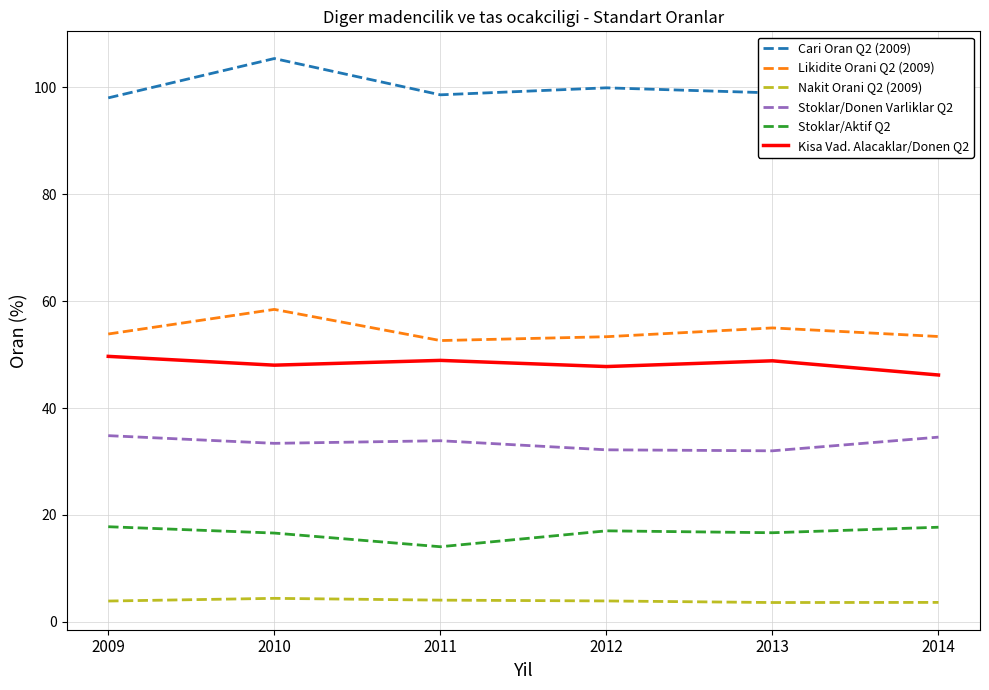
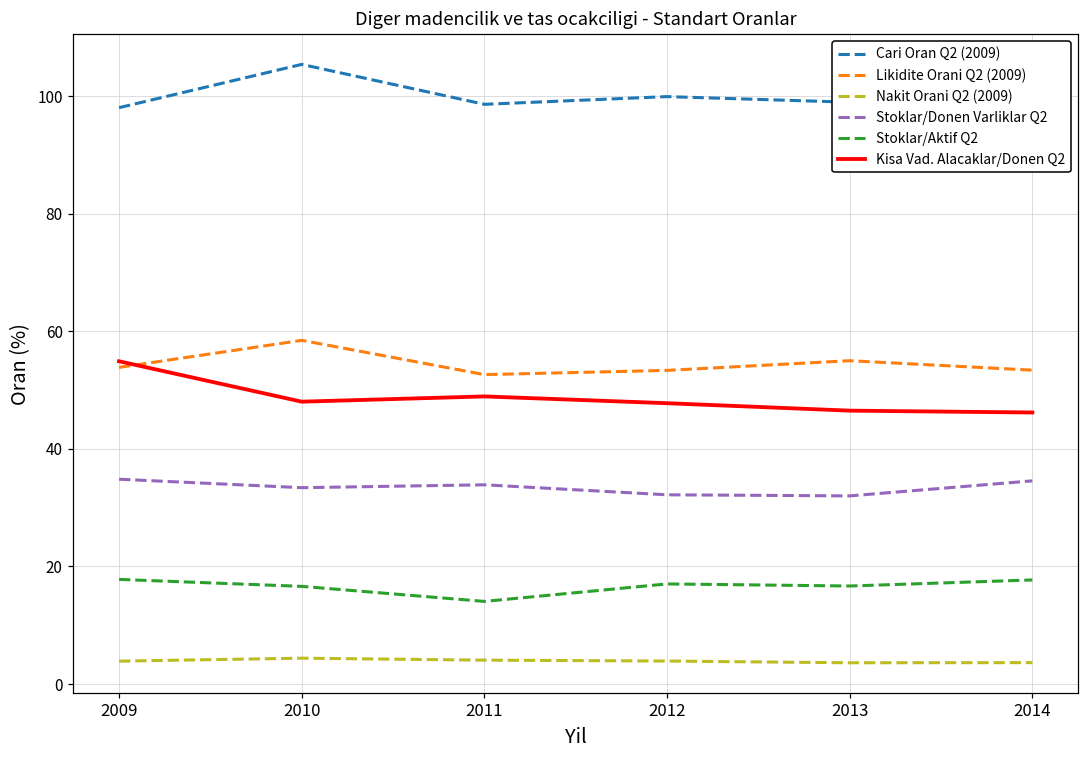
Kisa Vad. Alacaklar/Donen Q2, 2009: 50 -> 55
Kisa Vad. Alacaklar/Donen Q2, 2013: 49 -> 47
